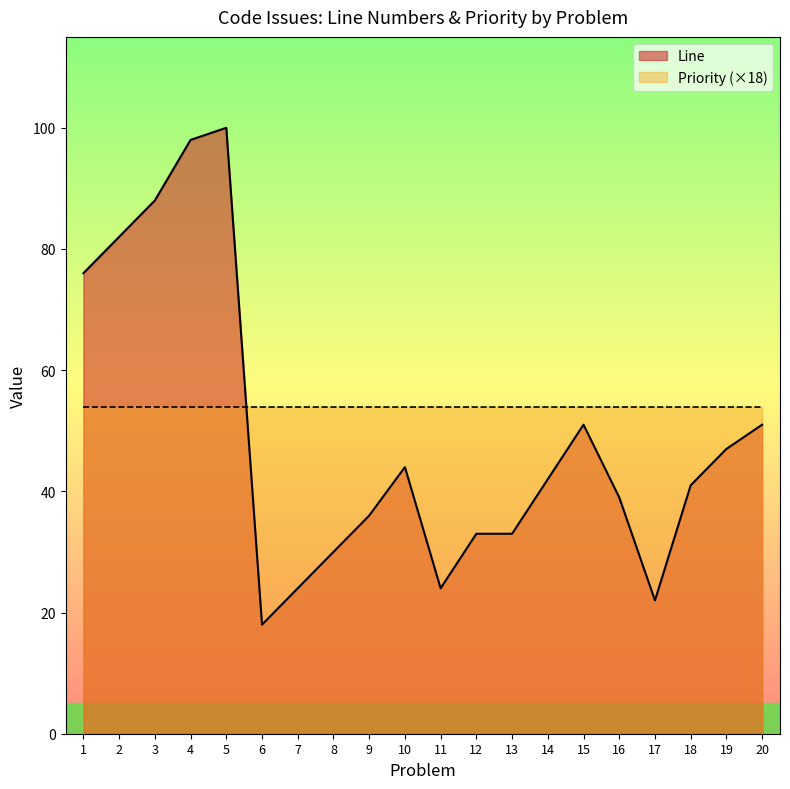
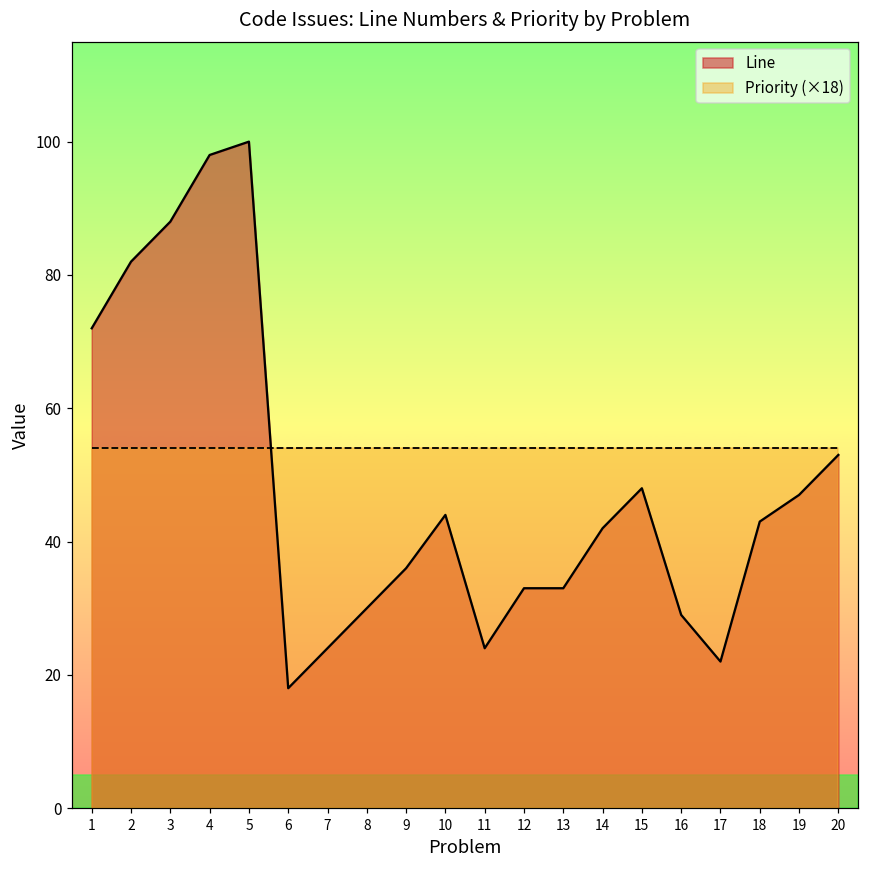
Line, 1: 76 -> 72
Line, 15: 51 -> 48
Line, 16: 39 -> 29
Line, 18: 41 -> 43
Line, 20: 51 -> 53
